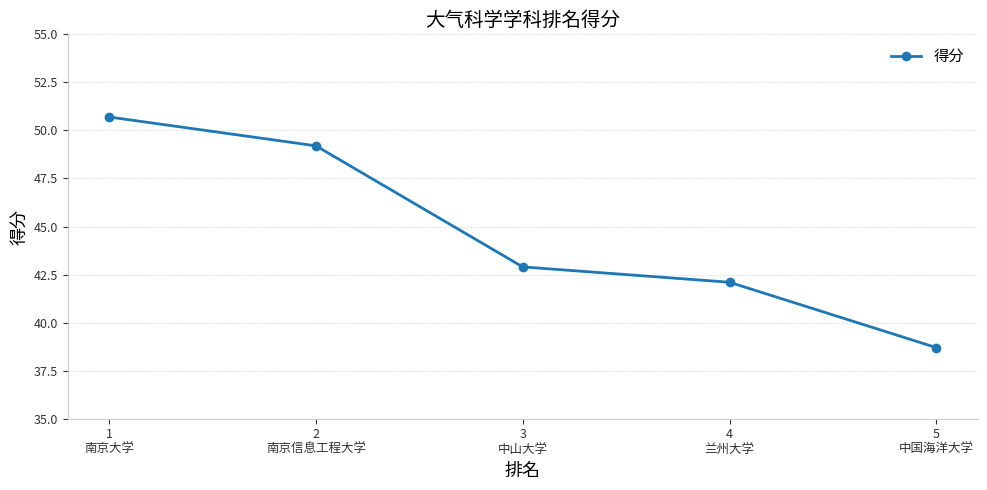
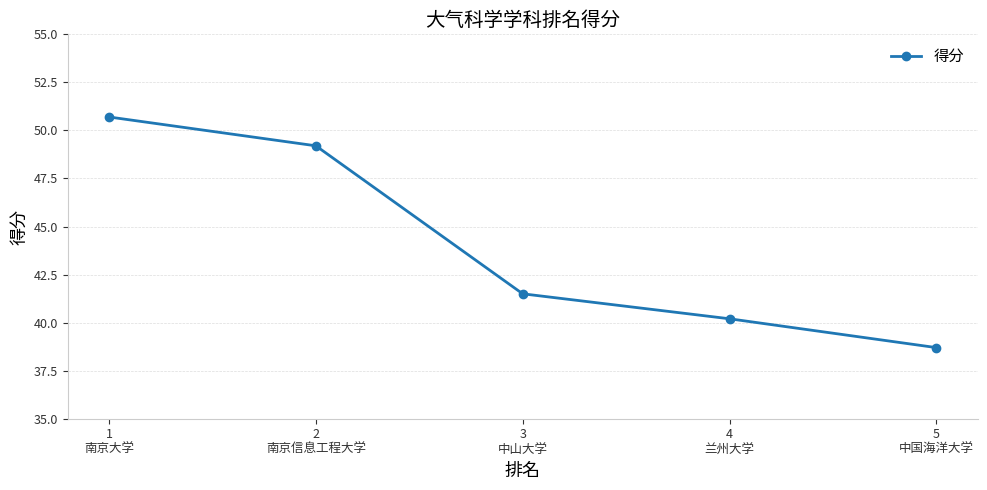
3 中山大学: 42.9 -> 41.5
4 兰州大学: 42.1 -> 40.2
